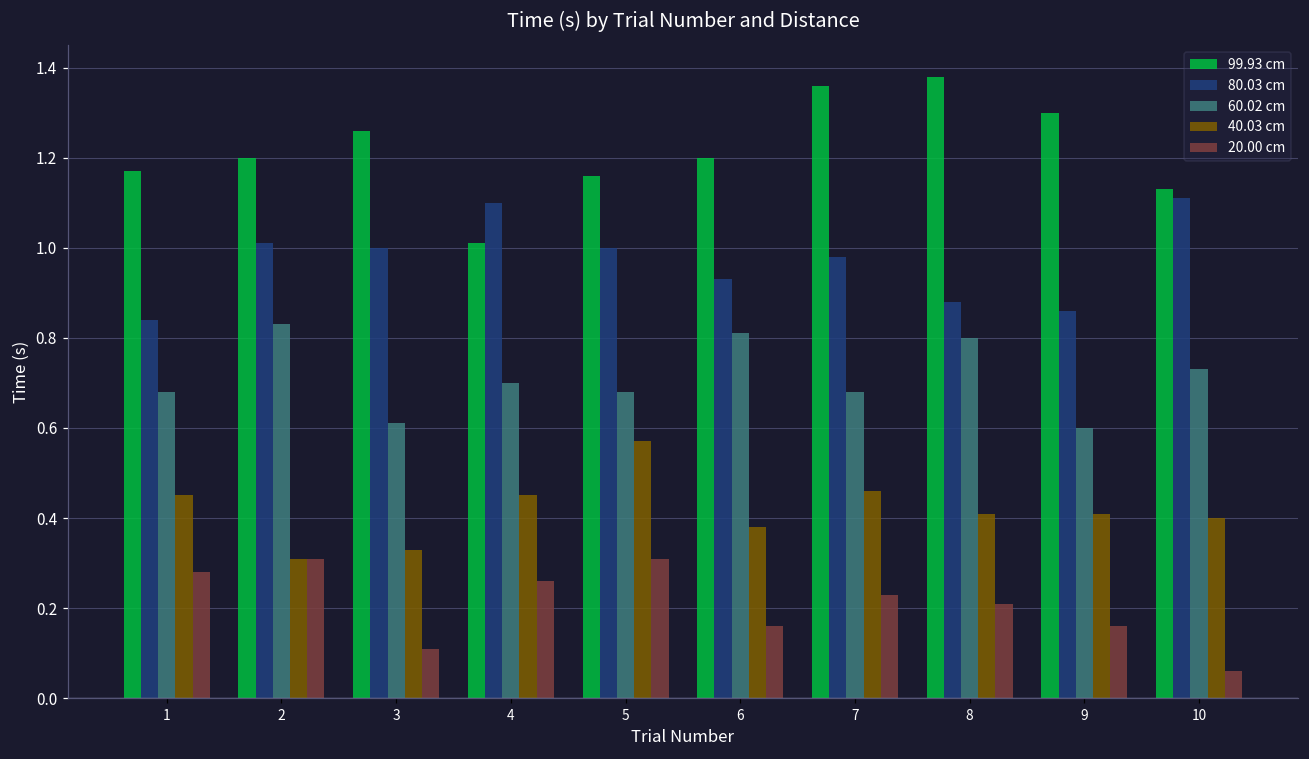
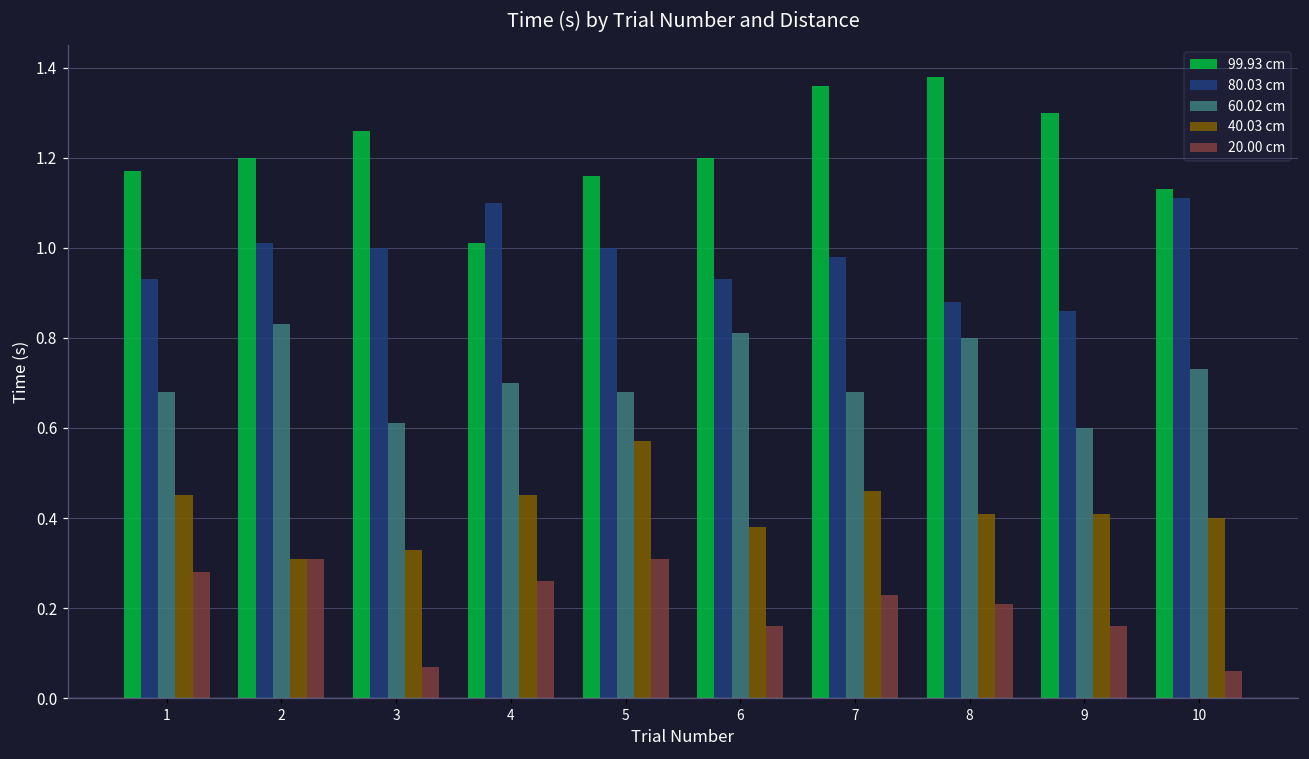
80.03 cm, 1: 0.84 -> 0.93
20.00 cm, 3: 0.11 -> 0.07
